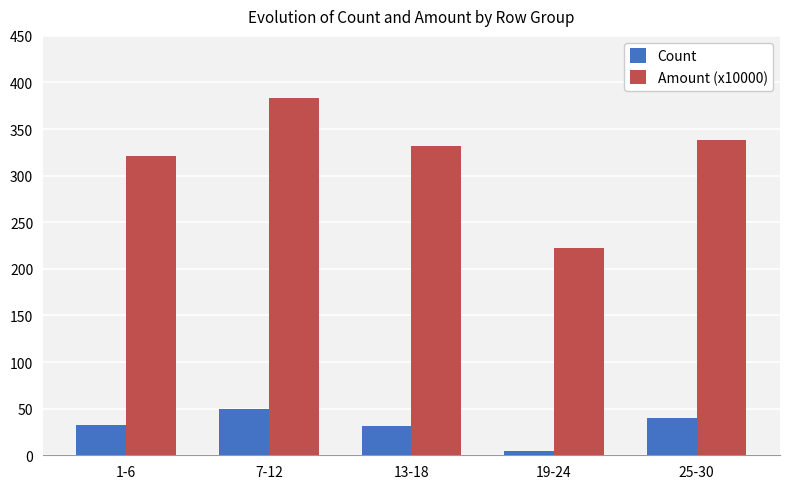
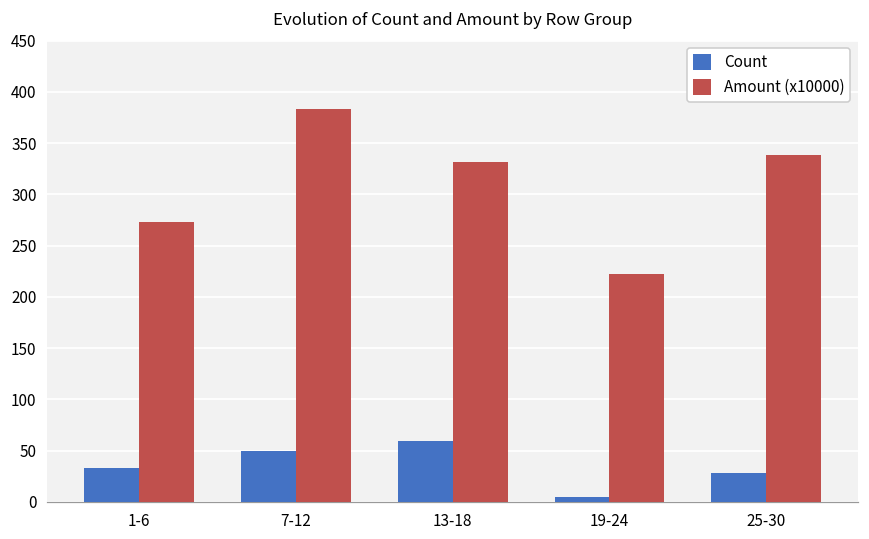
Amount (x10000), 1-6: 320 -> 270
Count, 13-18: 30 -> 60
Count, 25-30: 40 -> 30
